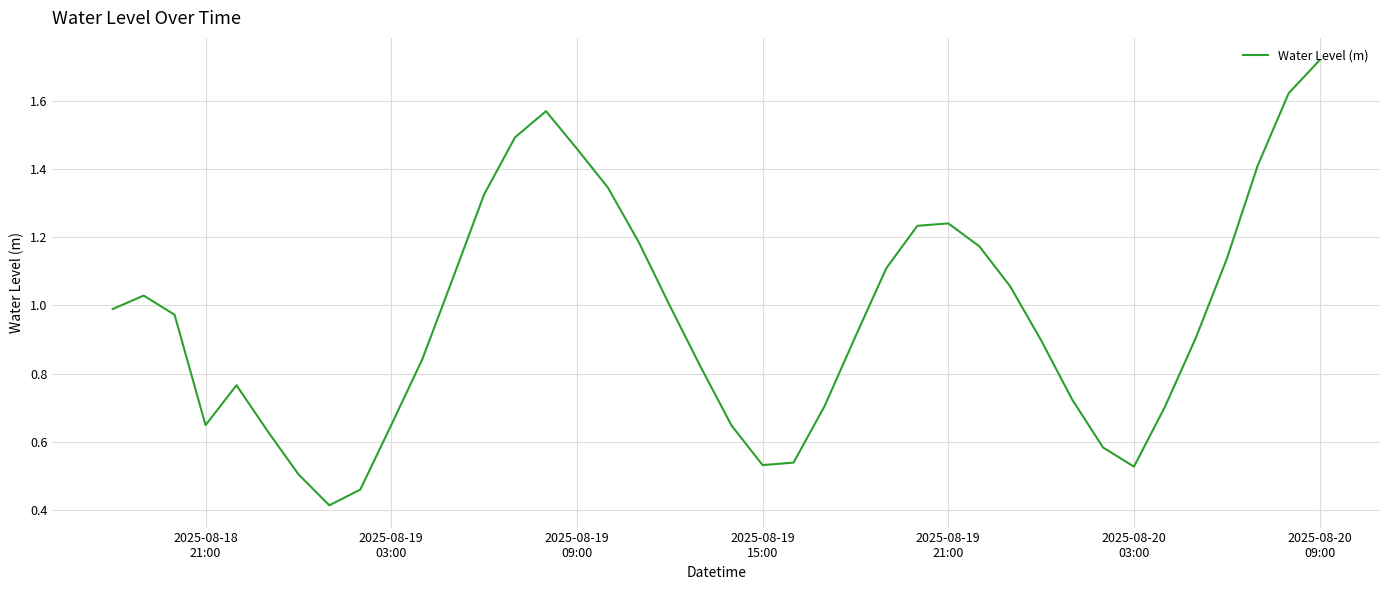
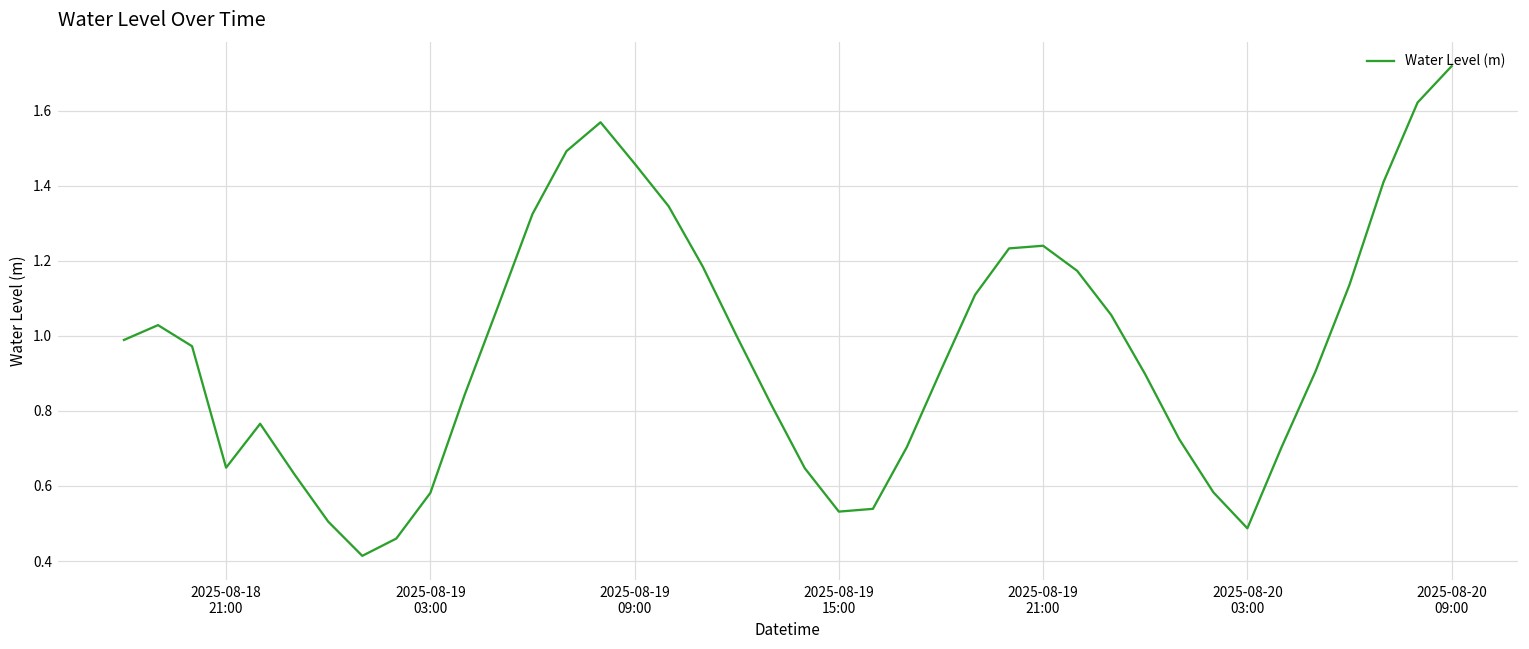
2025-08-19 03:00: 0.65 -> 0.58
2025-08-20 03:00: 0.53 -> 0.49
